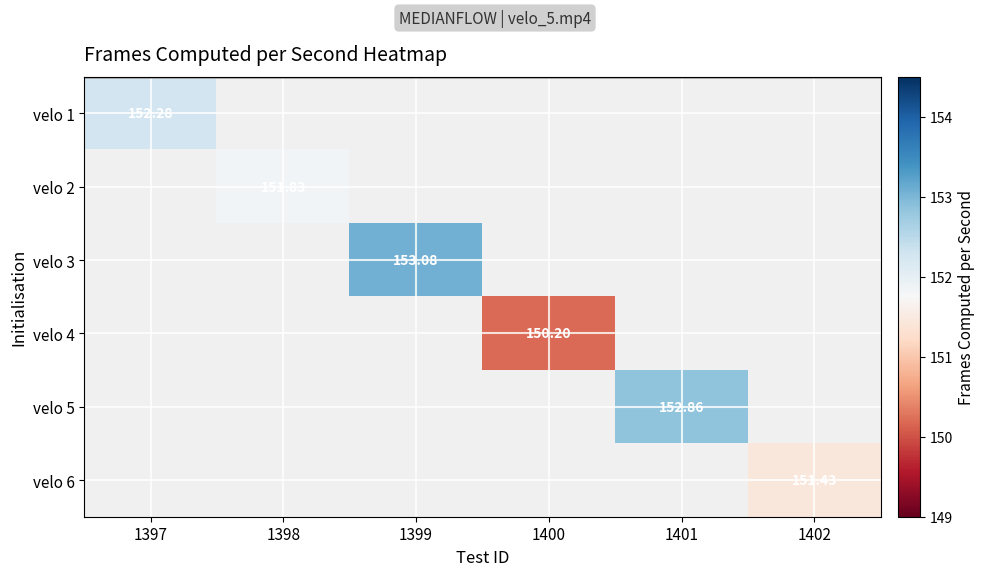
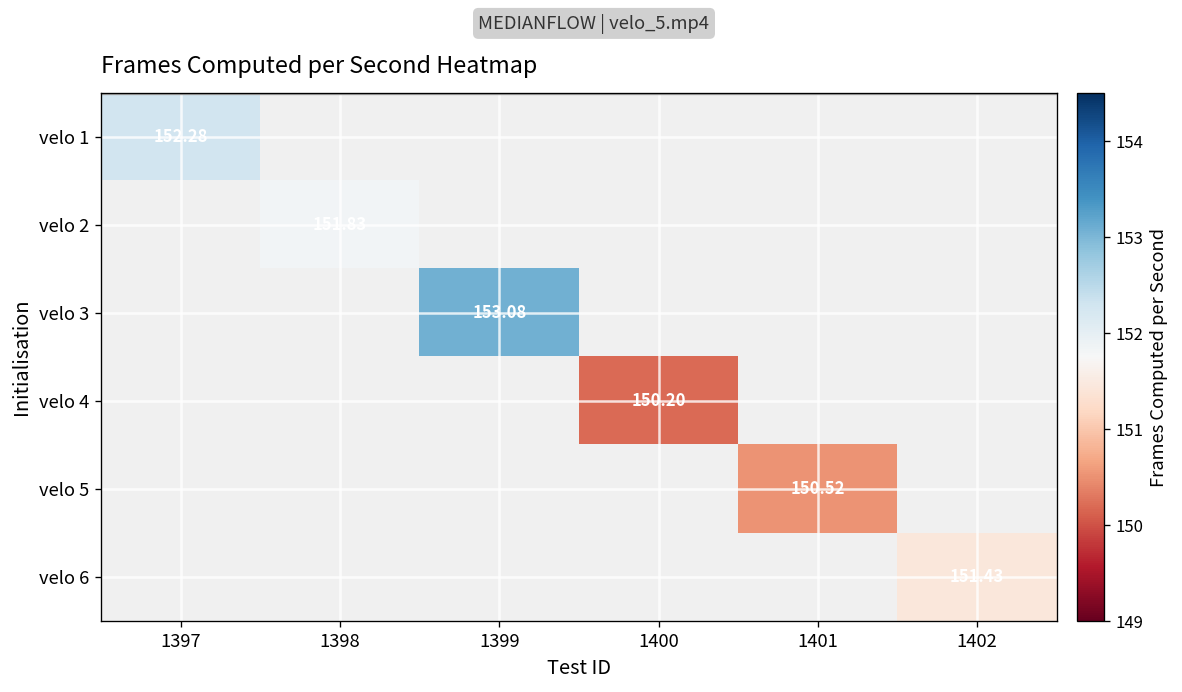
velo 5, 1401: 152.86 -> 150.52
